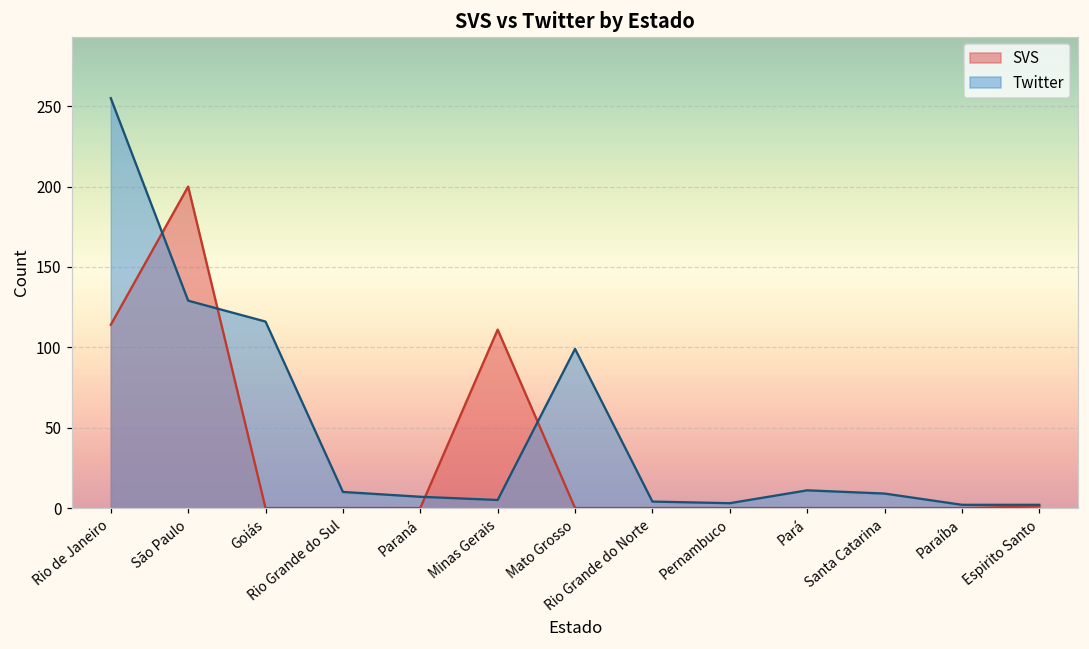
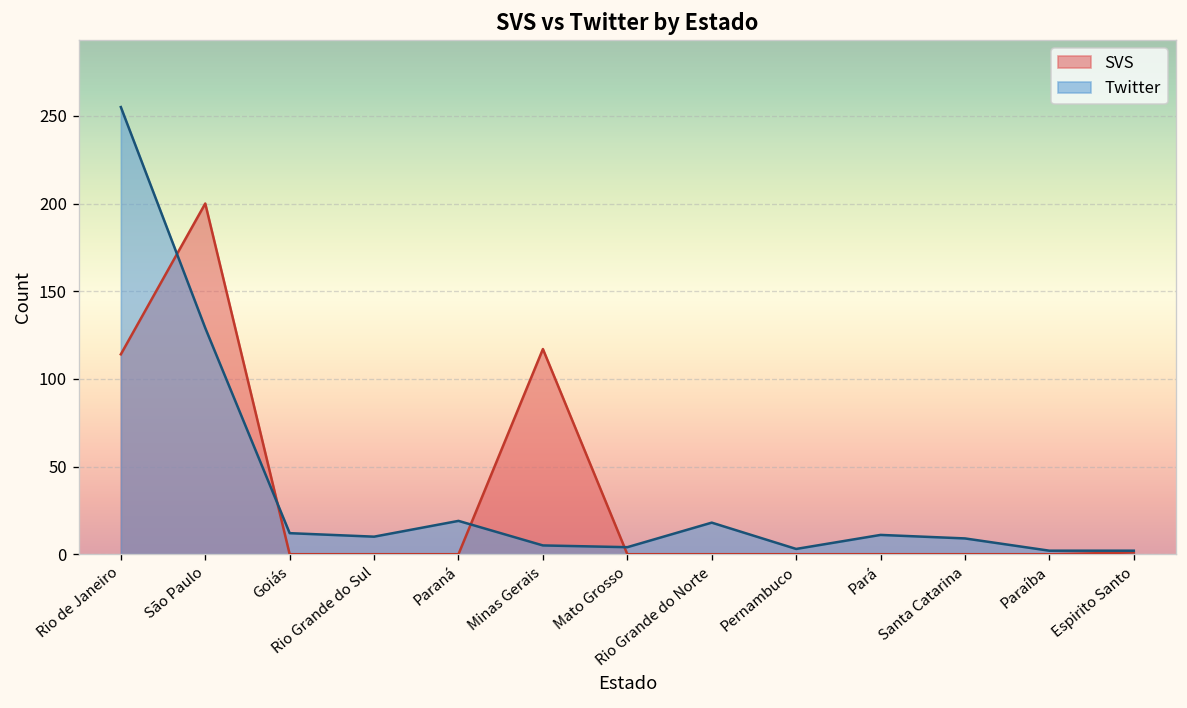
Twitter, Goiás: 116 -> 12
Twitter, Paraná: 7 -> 19
SVS, Minas Gerais: 111 -> 117
Twitter, Mato Grosso: 99 -> 4
Twitter, Rio Grande do Norte: 4 -> 18
